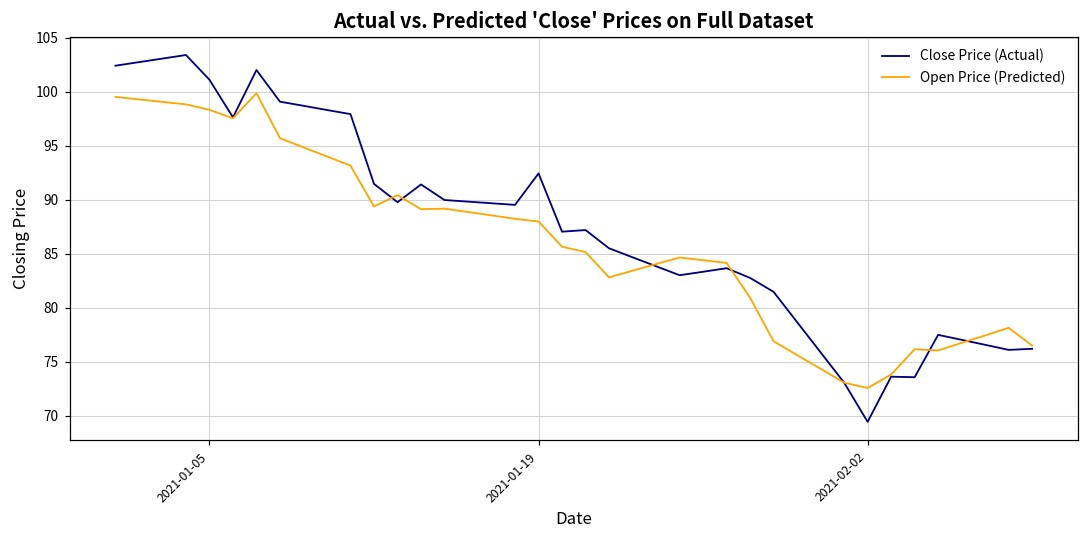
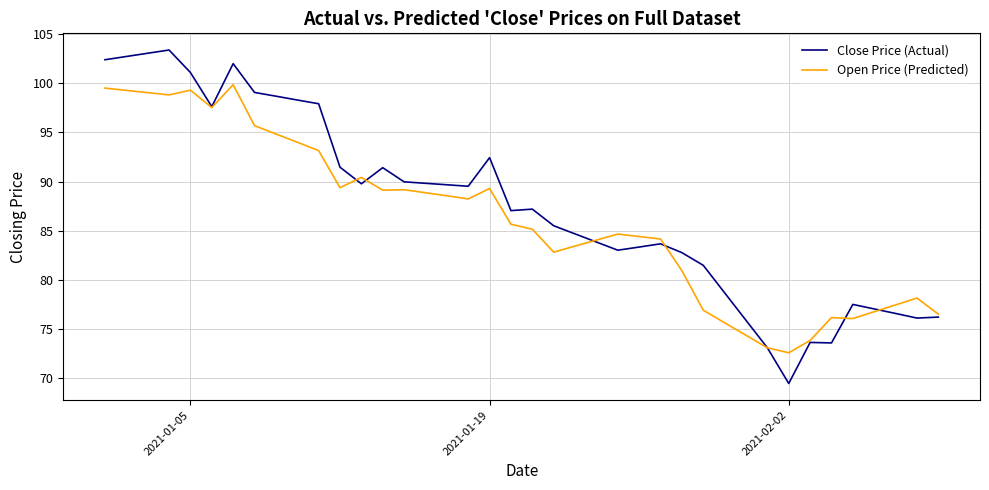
Open Price (Predicted), 2021-01-05: 98 -> 99
Open Price (Predicted), 2021-01-19: 88 -> 89
